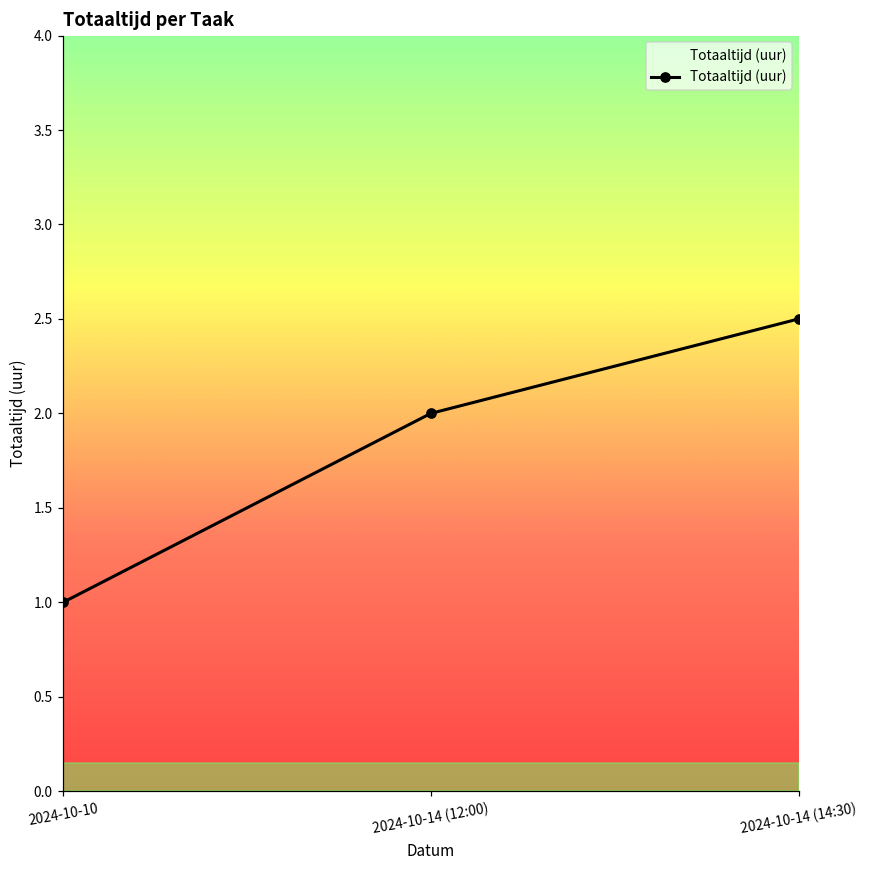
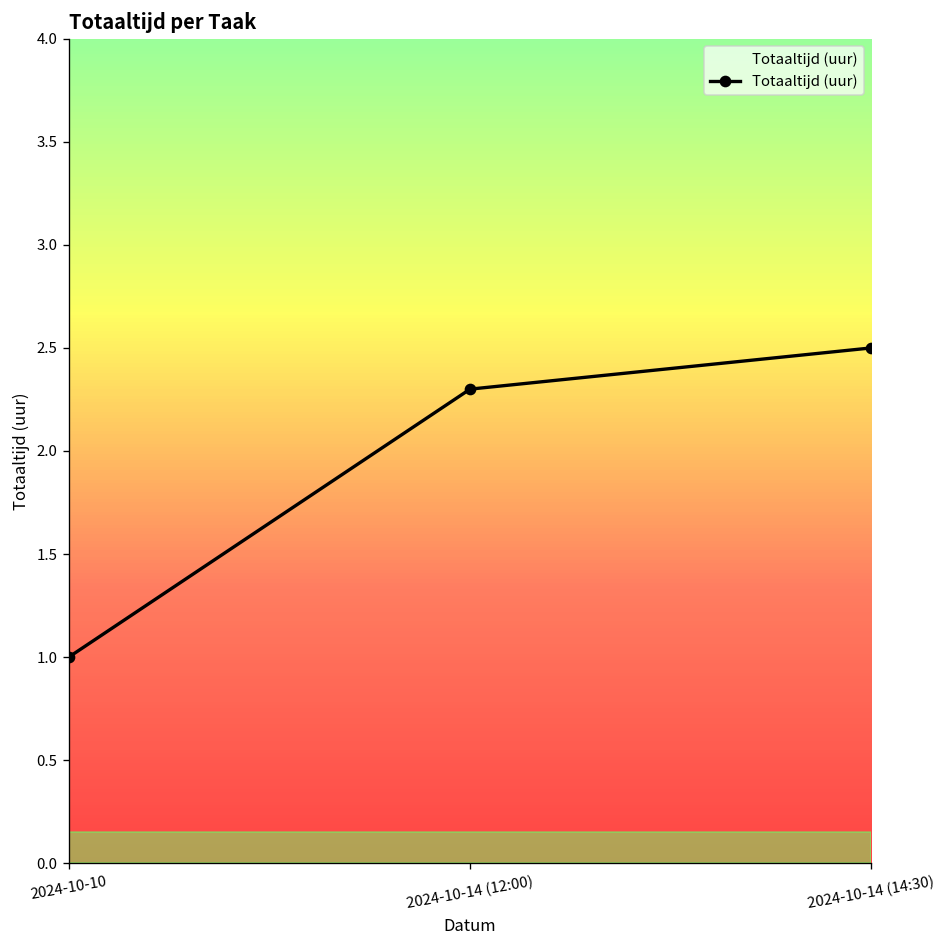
2024-10-14 (12:00): 2.0 -> 2.3
